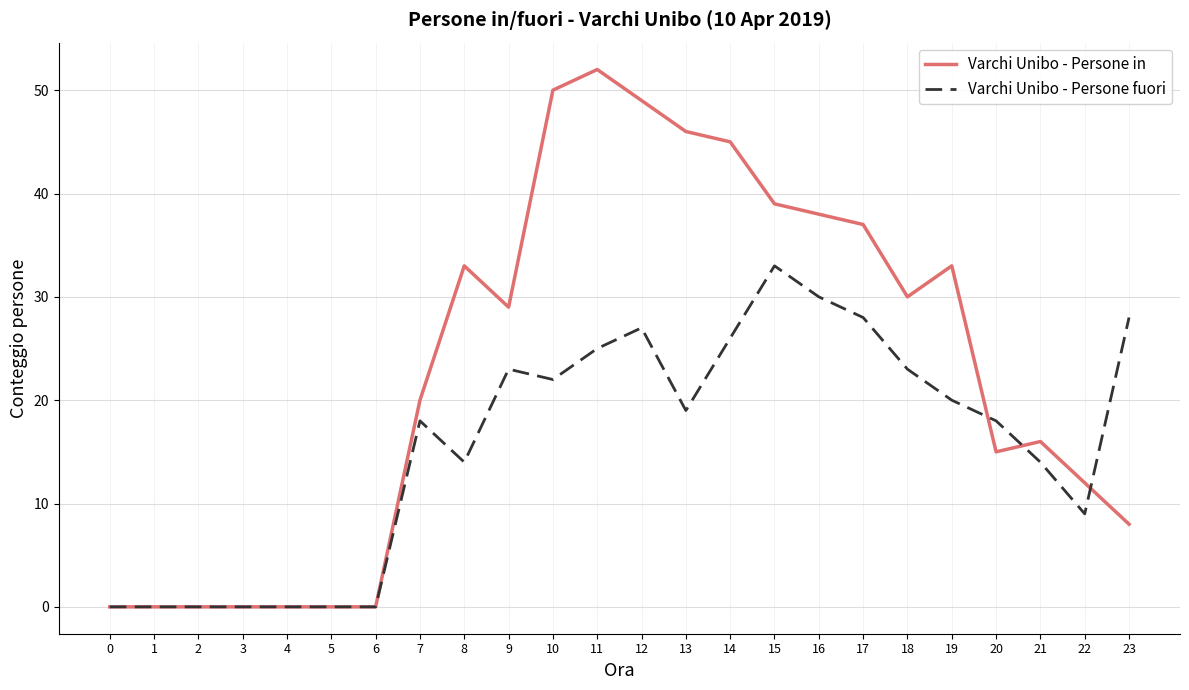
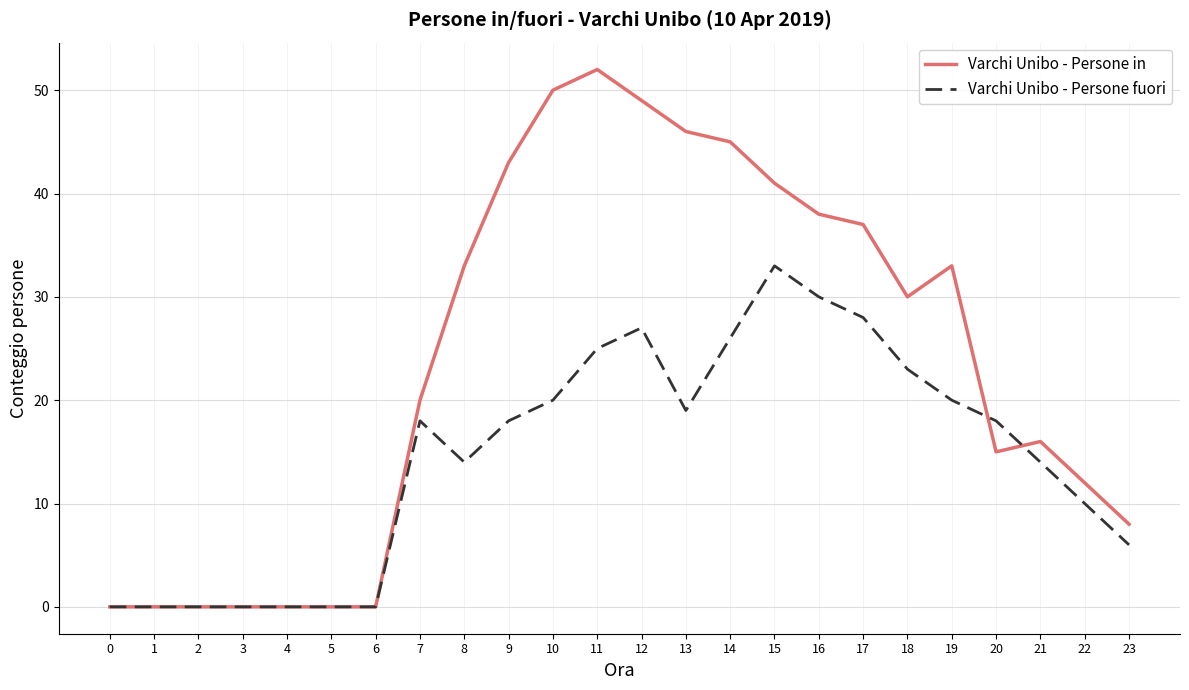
Varchi Unibo - Persone in, 9: 29 -> 43
Varchi Unibo - Persone fuori, 9: 23 -> 18
Varchi Unibo - Persone fuori, 10: 22 -> 20
Varchi Unibo - Persone in, 15: 39 -> 41
Varchi Unibo - Persone fuori, 22: 9 -> 10
Varchi Unibo - Persone fuori, 23: 28 -> 6
